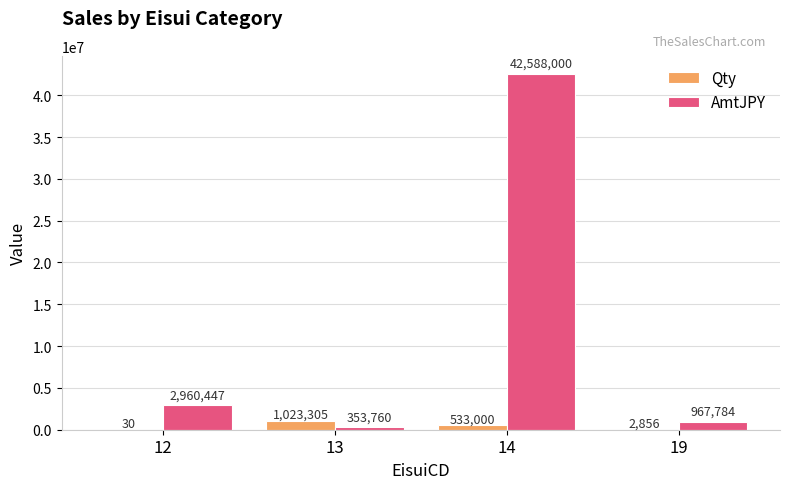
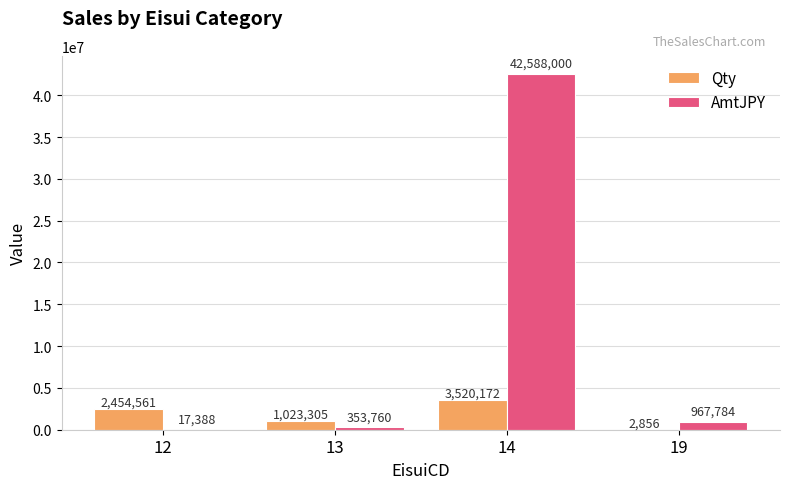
Qty, 12: 30 -> 2,454,561
AmtJPY, 12: 2,960,447 -> 17,388
Qty, 14: 533,000 -> 3,520,172
